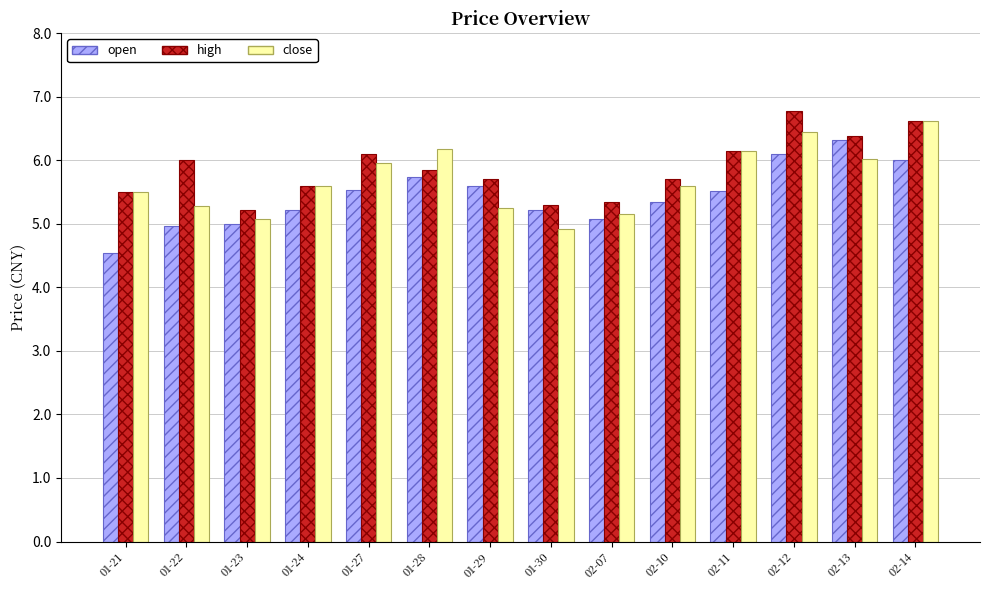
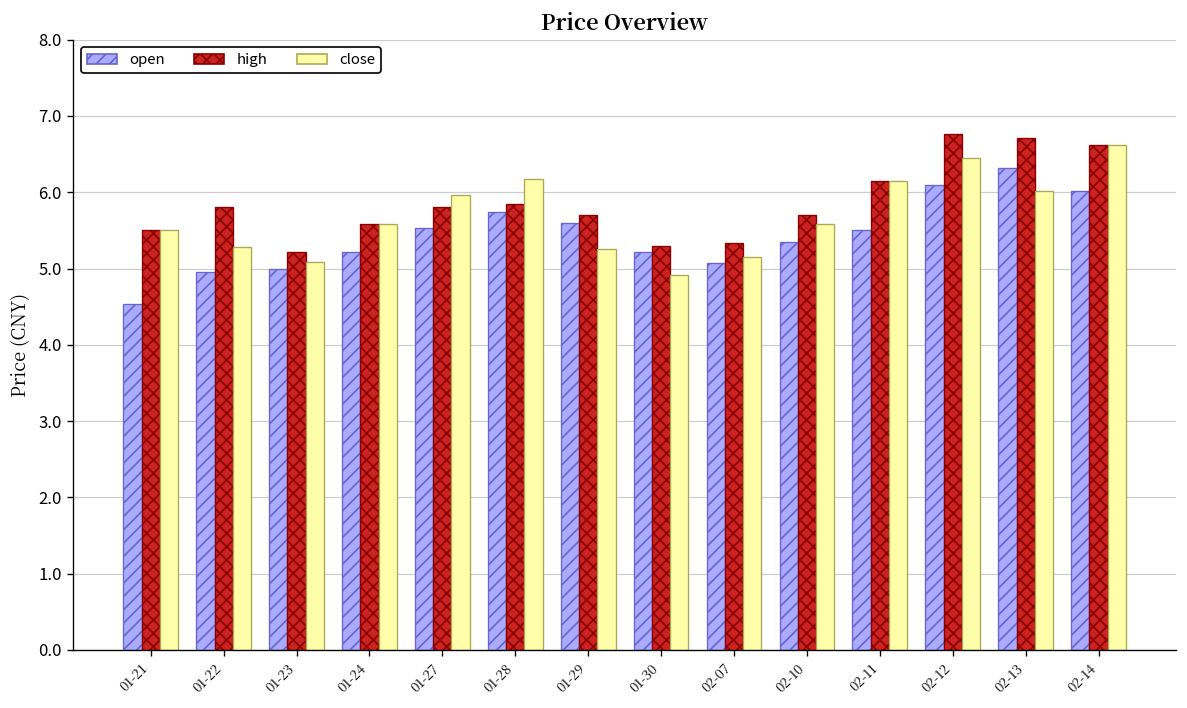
high, 01-22: 6.0 -> 5.8
high, 01-27: 6.1 -> 5.8
high, 02-13: 6.4 -> 6.7
